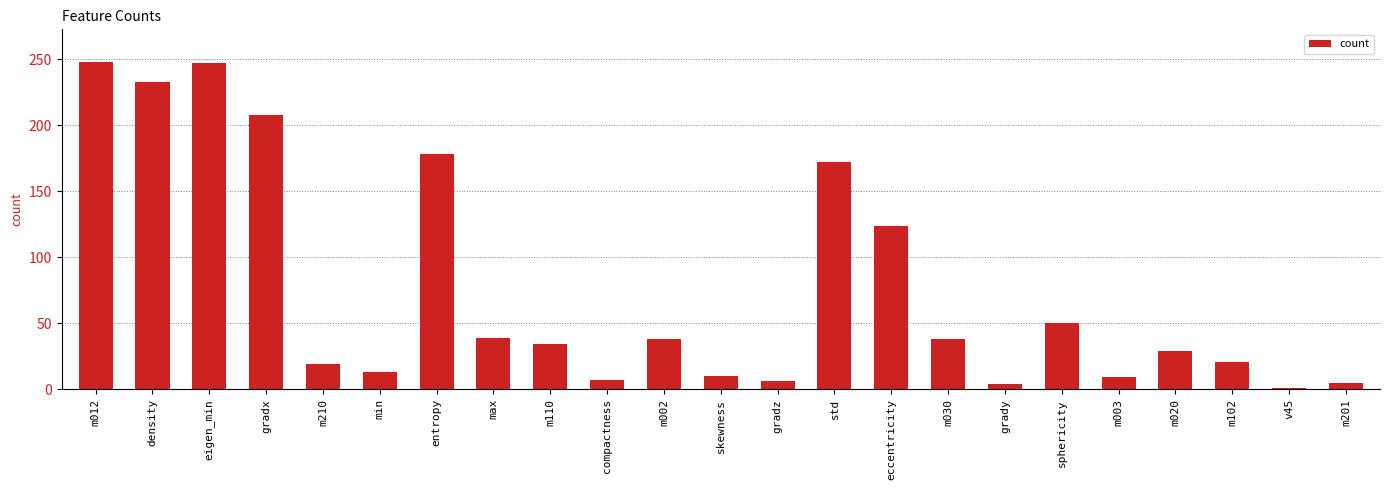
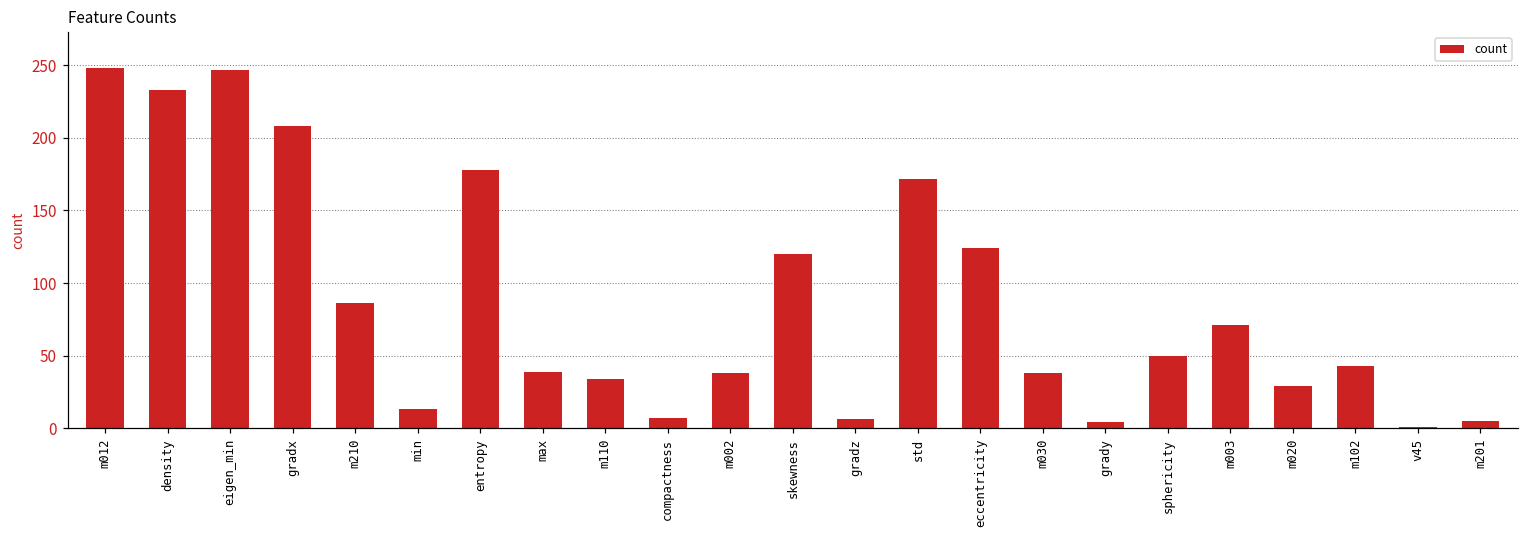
m210: 19 -> 86
skewness: 10 -> 120
m003: 9 -> 71
m102: 21 -> 43
